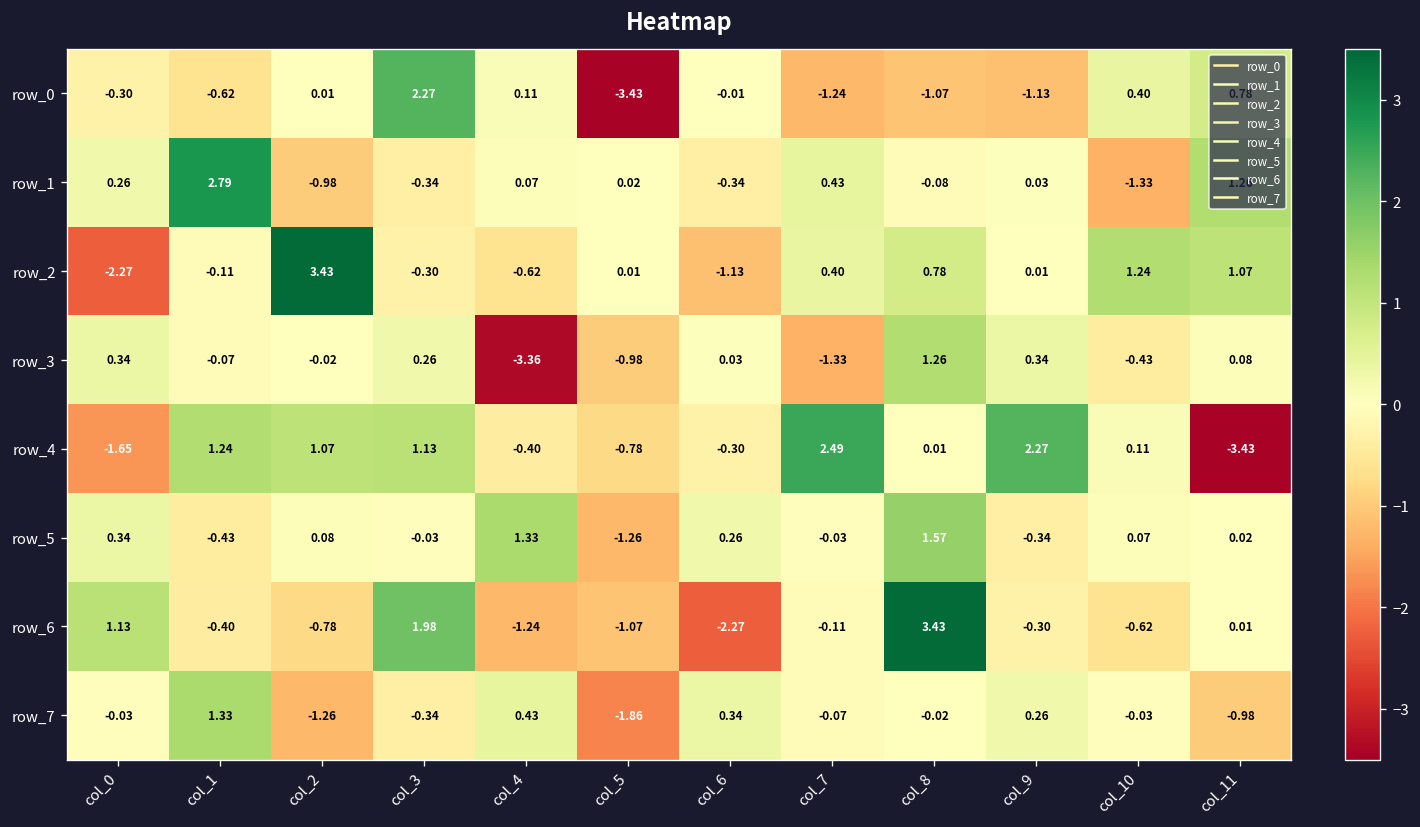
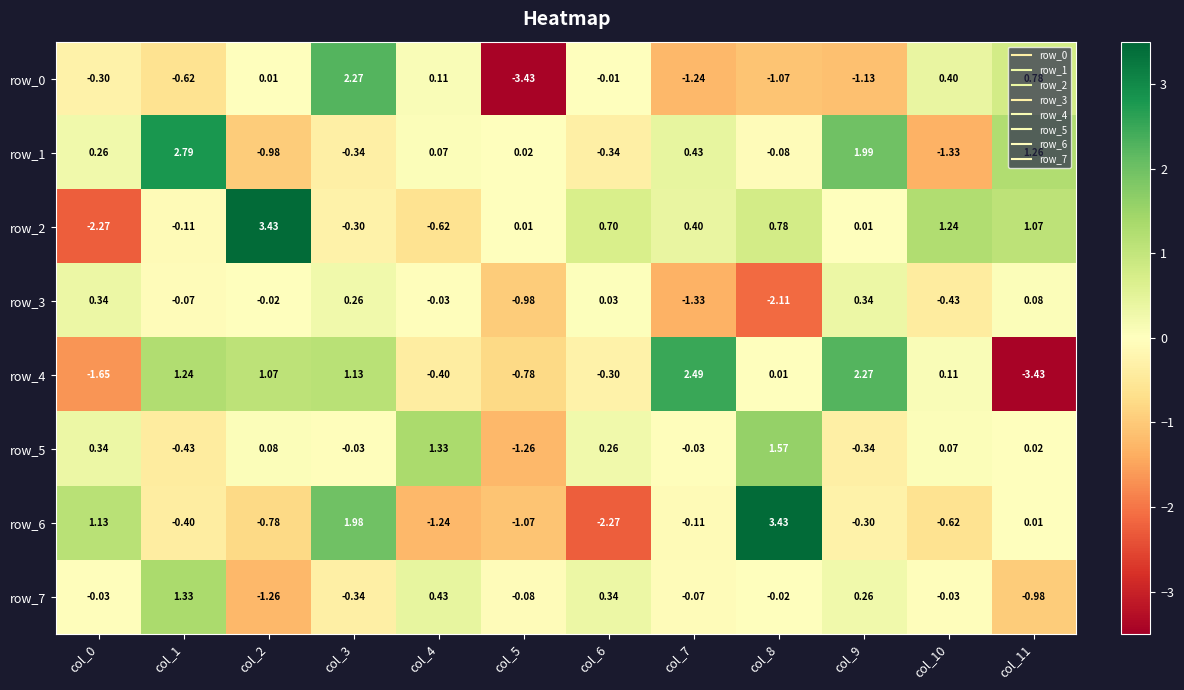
row_1, col_9: 0.03 -> 1.99
row_2, col_6: -1.13 -> 0.70
row_3, col_4: -3.36 -> -0.03
row_3, col_8: 1.26 -> -2.11
row_7, col_5: -1.86 -> -0.08
